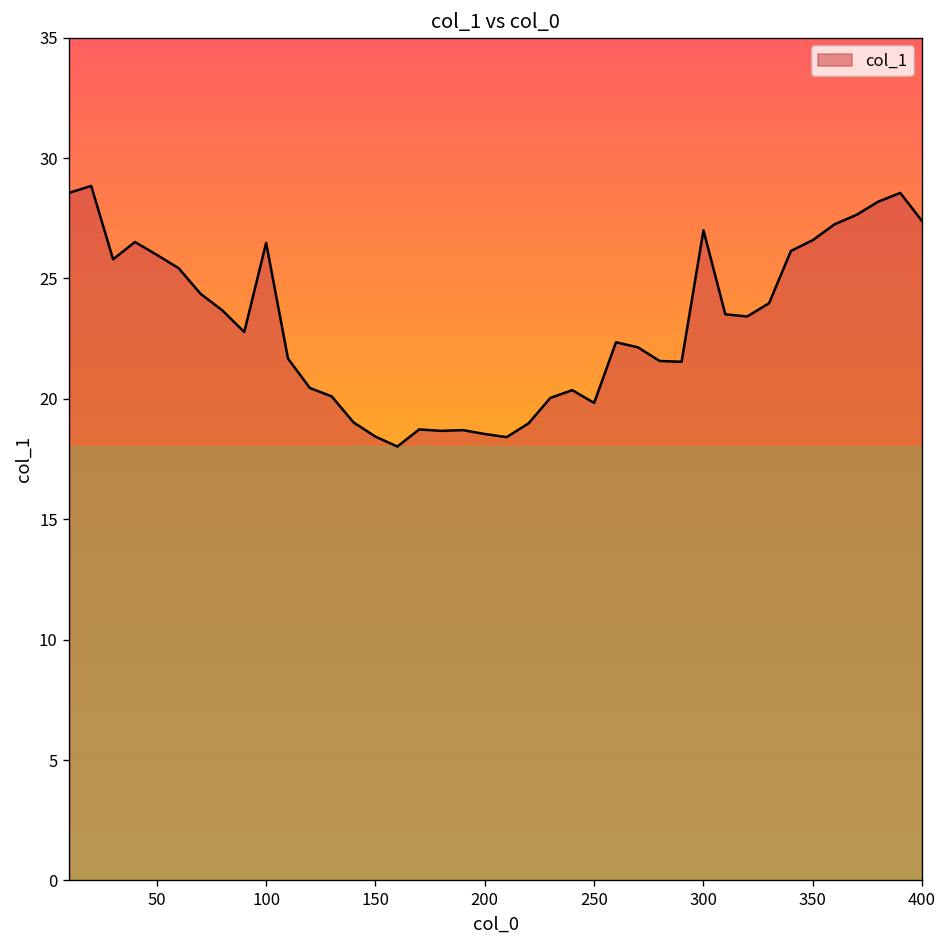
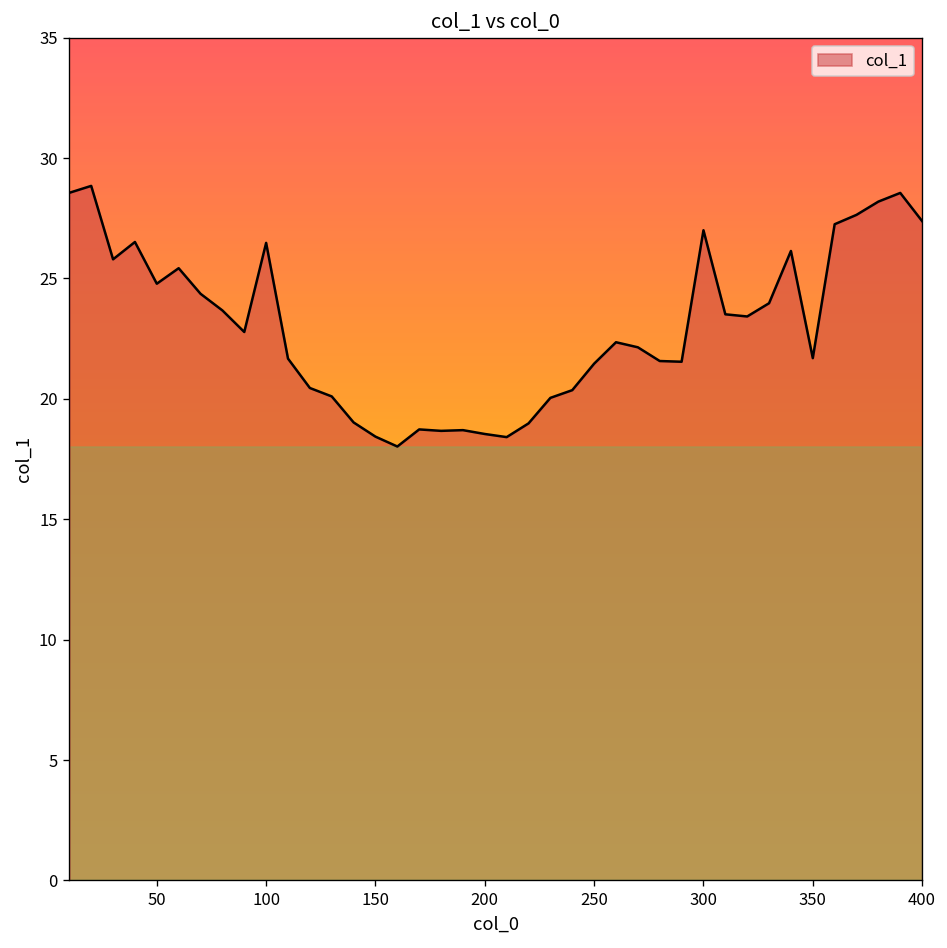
50: 26.0 -> 24.8
250: 19.8 -> 21.5
350: 26.6 -> 21.7
